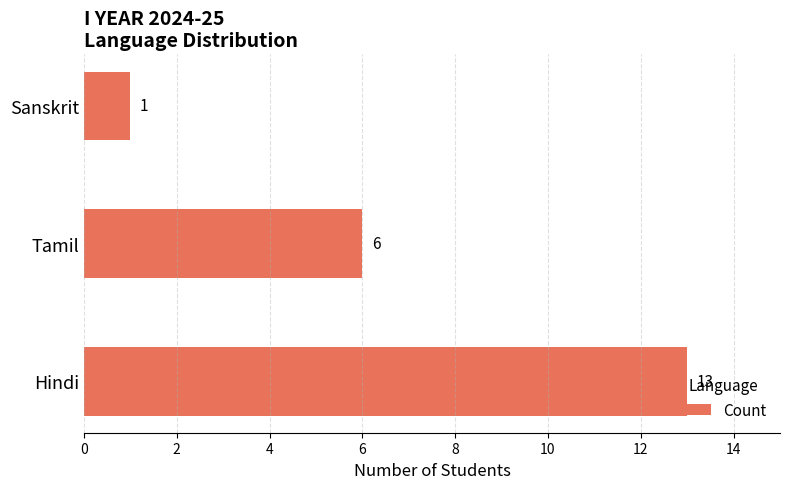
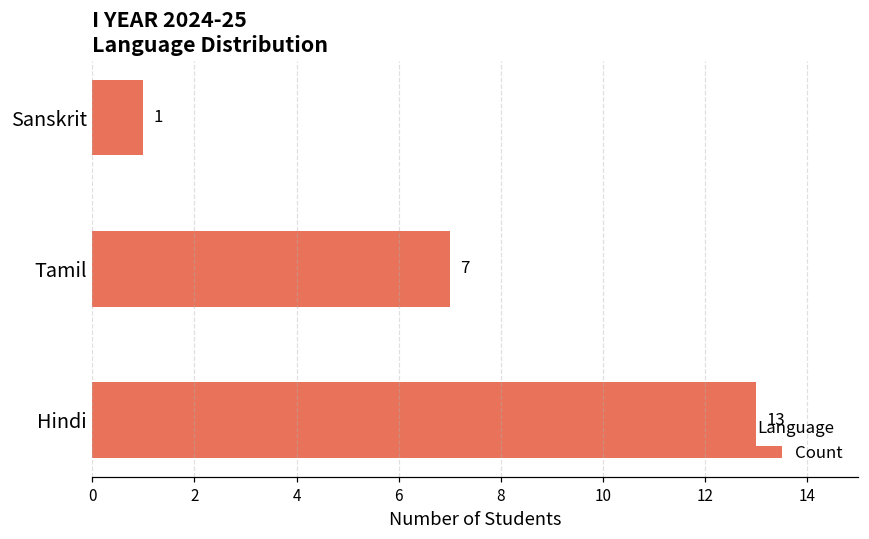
Tamil: 6 -> 7
